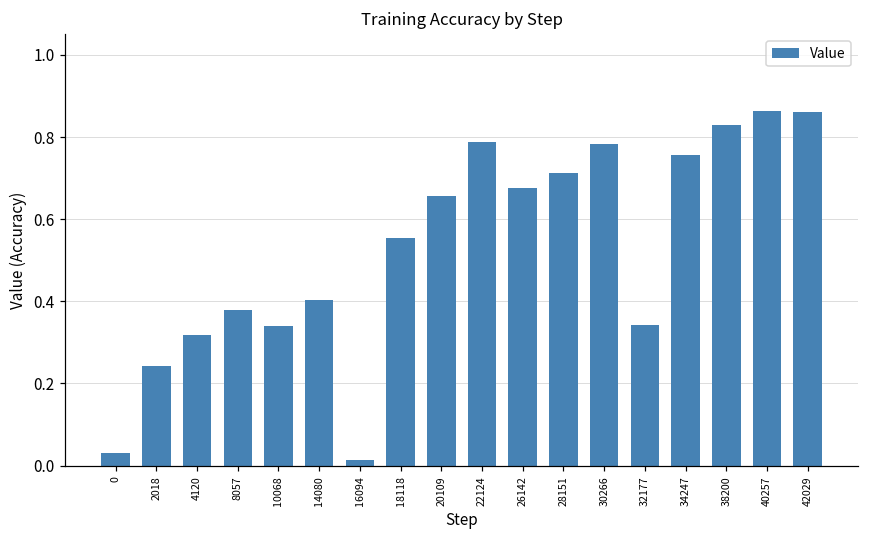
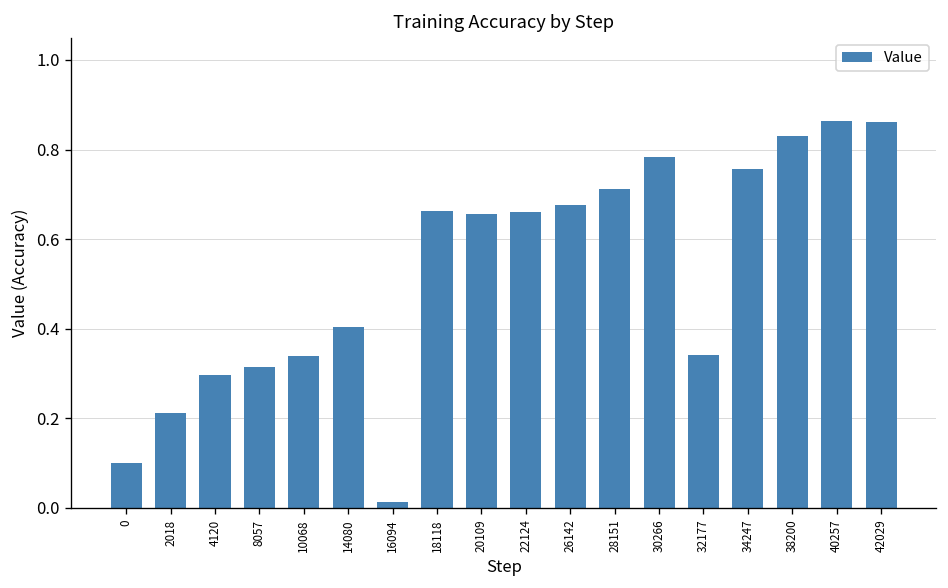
0: 0.03 -> 0.10
2018: 0.24 -> 0.21
4120: 0.32 -> 0.30
8057: 0.38 -> 0.31
18118: 0.55 -> 0.66
22124: 0.79 -> 0.66
